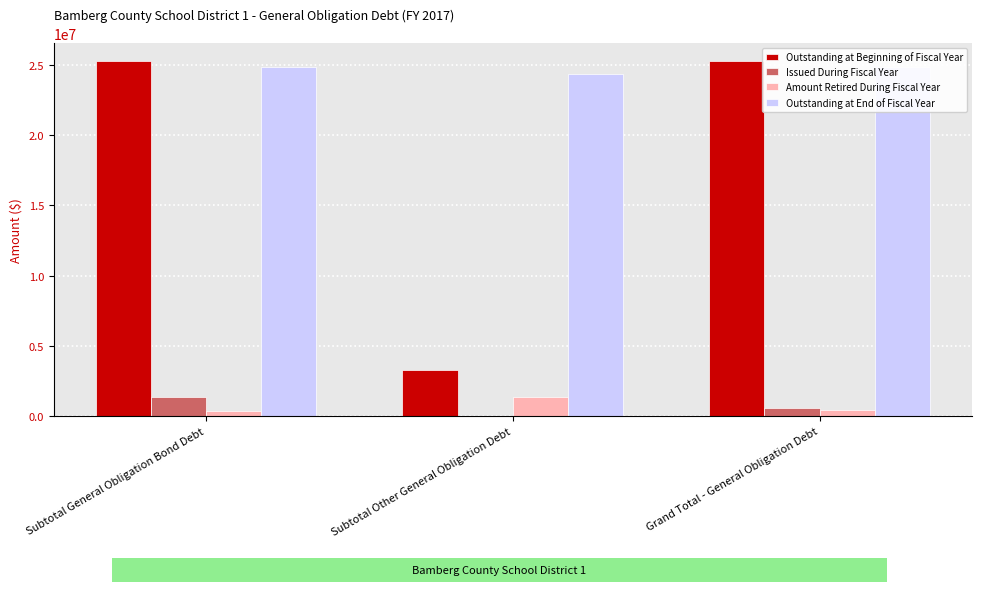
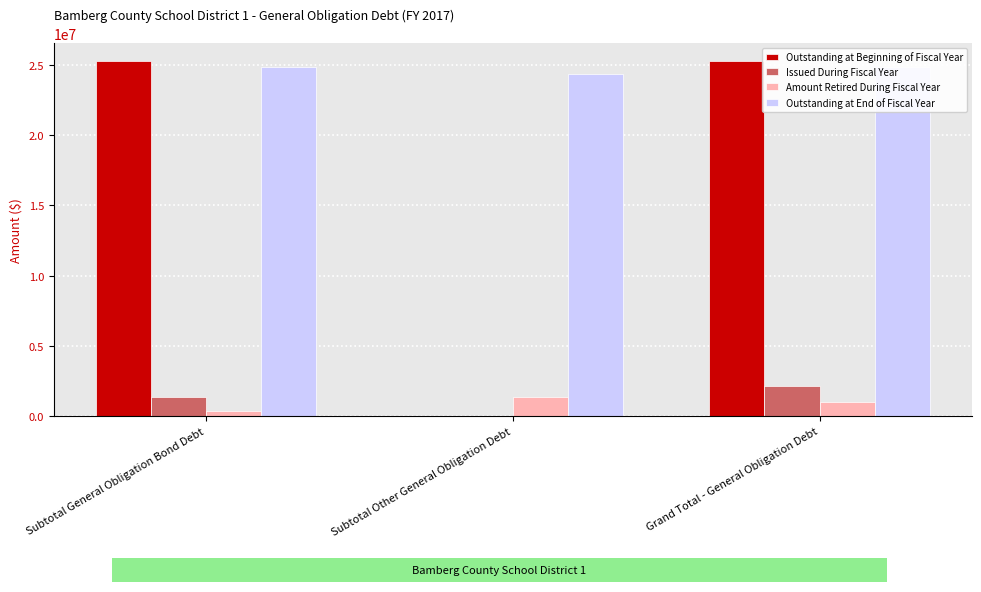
Outstanding at Beginning of Fiscal Year, Subtotal Other General Obligation Debt: 3300000 -> 0
Issued During Fiscal Year, Grand Total - General Obligation Debt: 600000 -> 2100000
Amount Retired During Fiscal Year, Grand Total - General Obligation Debt: 400000 -> 1000000
